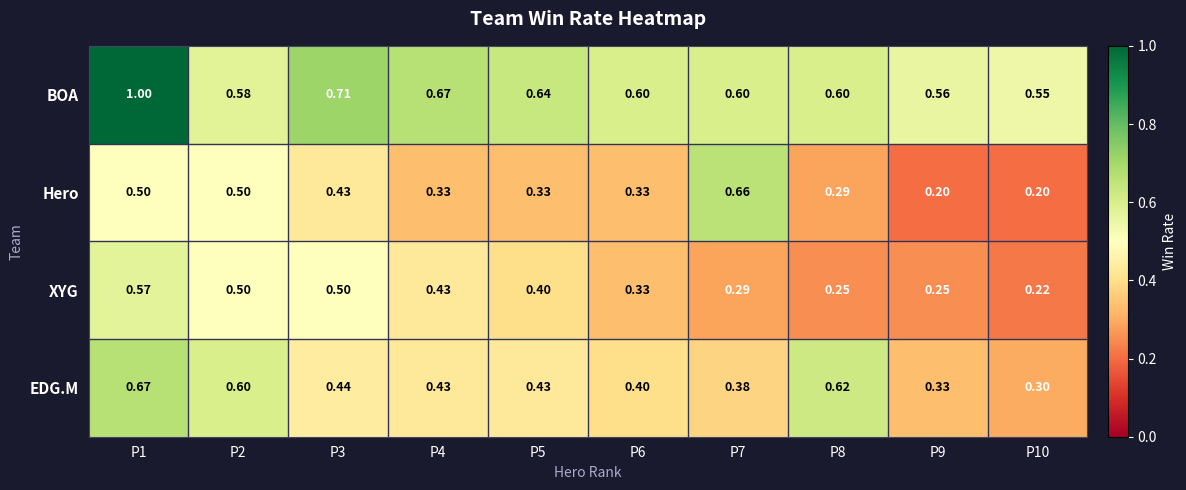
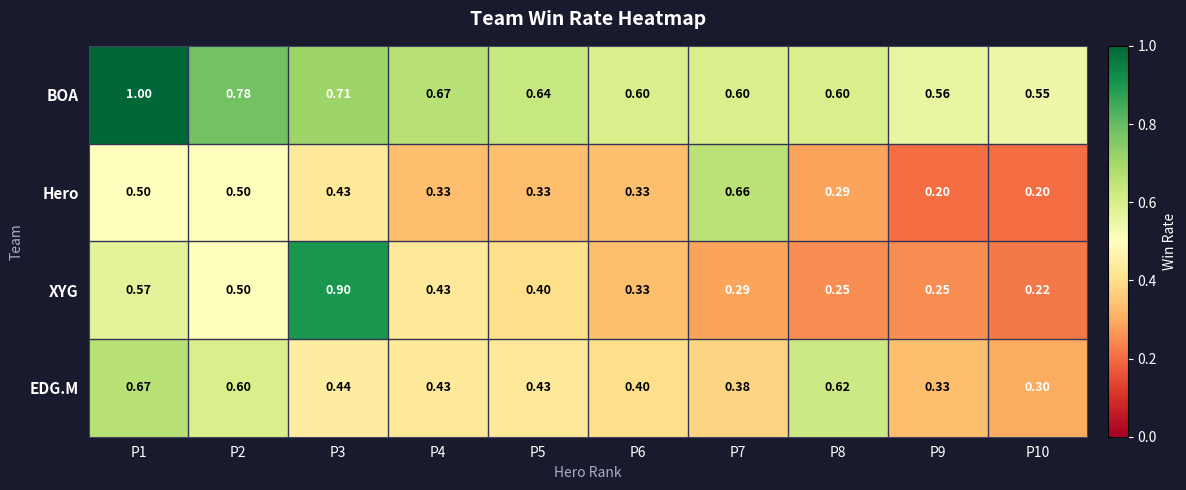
BOA, P2: 0.58 -> 0.78
XYG, P3: 0.50 -> 0.90
